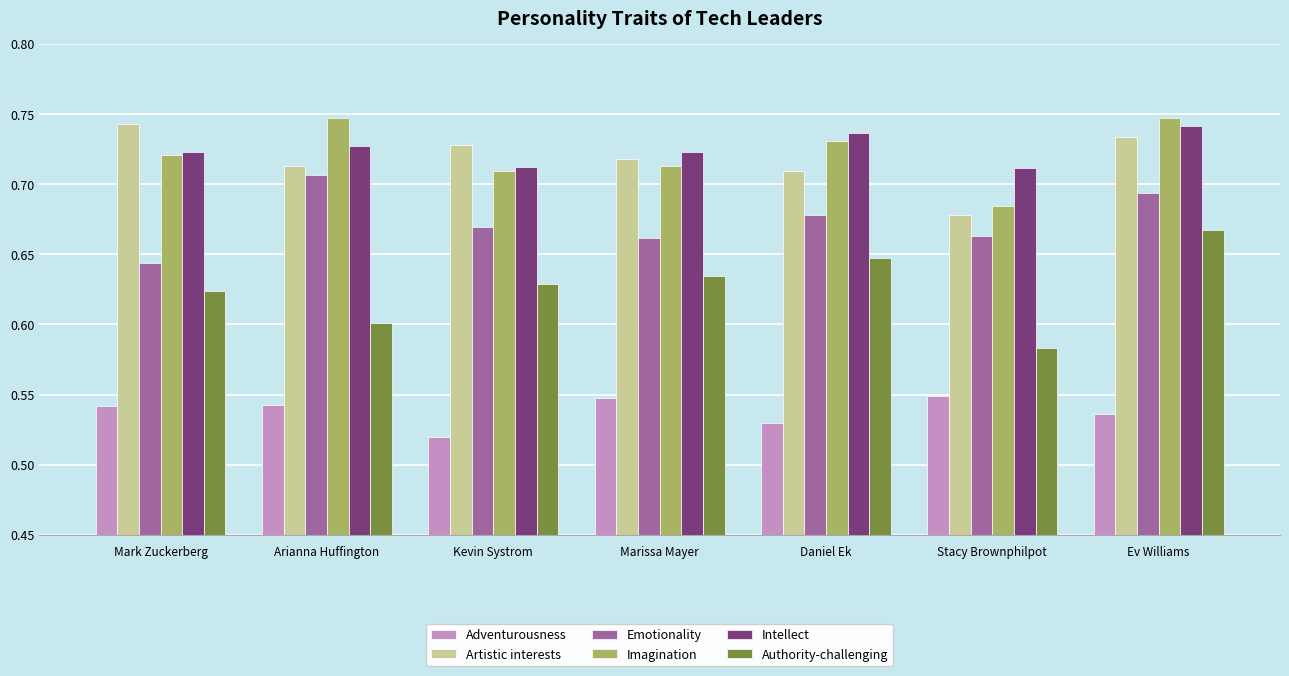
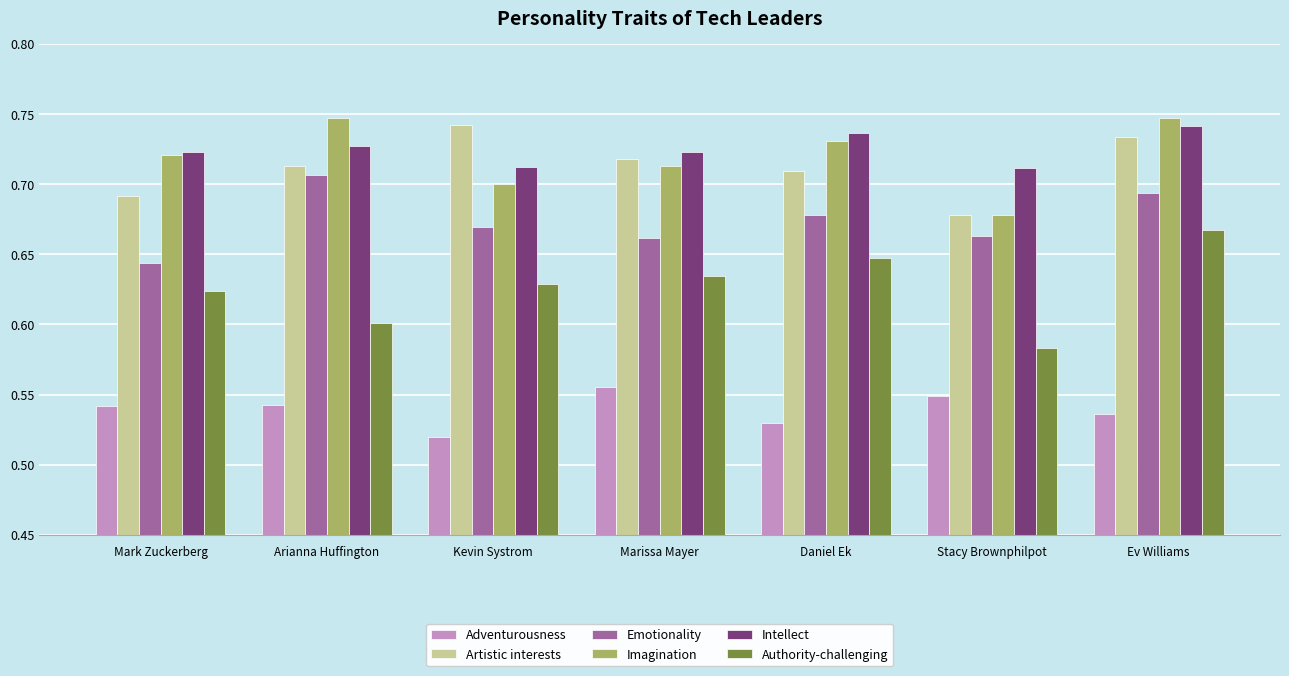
Artistic interests, Mark Zuckerberg: 0.743 -> 0.691
Artistic interests, Kevin Systrom: 0.728 -> 0.742
Imagination, Kevin Systrom: 0.709 -> 0.700
Adventurousness, Marissa Mayer: 0.547 -> 0.556
Imagination, Stacy Brownphilpot: 0.685 -> 0.678
